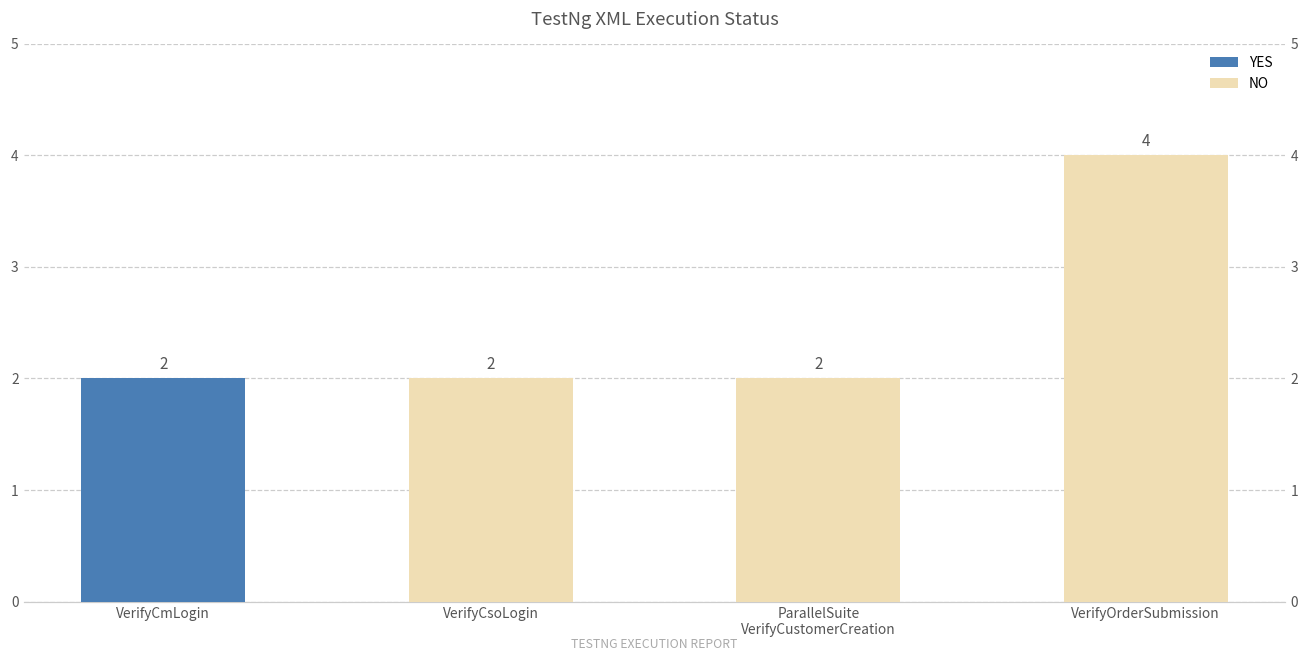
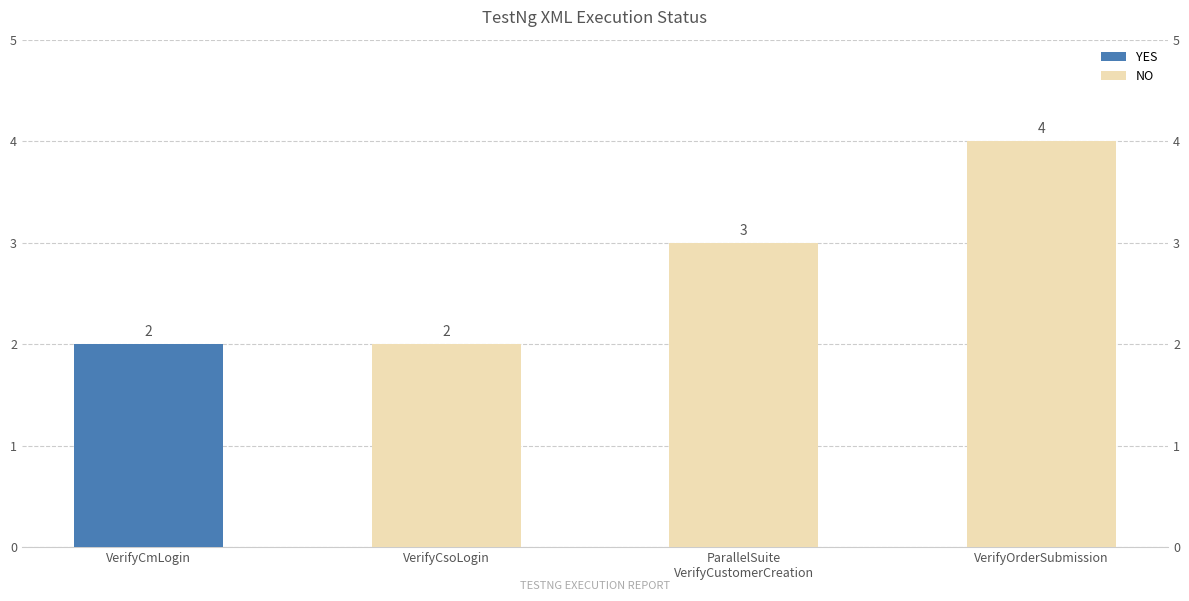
ParallelSuite VerifyCustomerCreation: 2 -> 3
